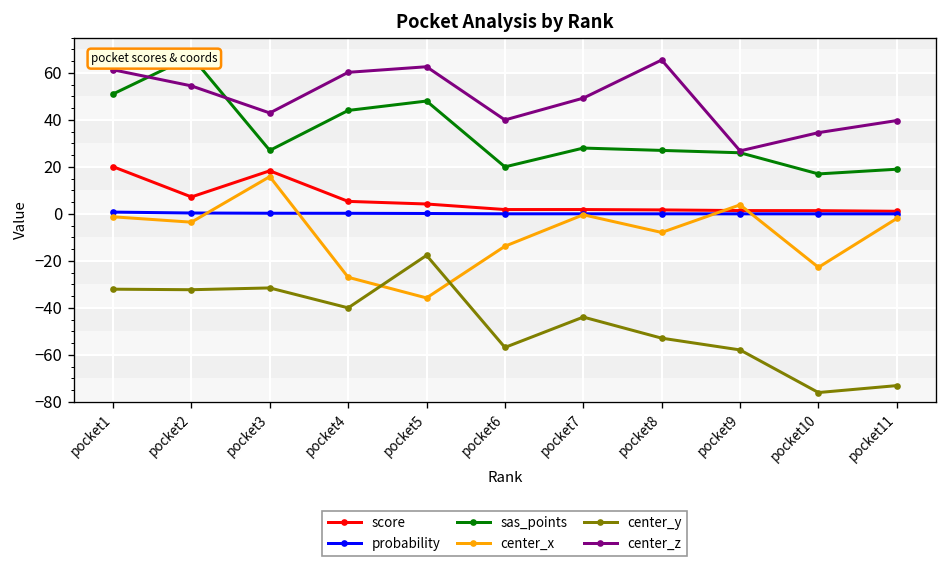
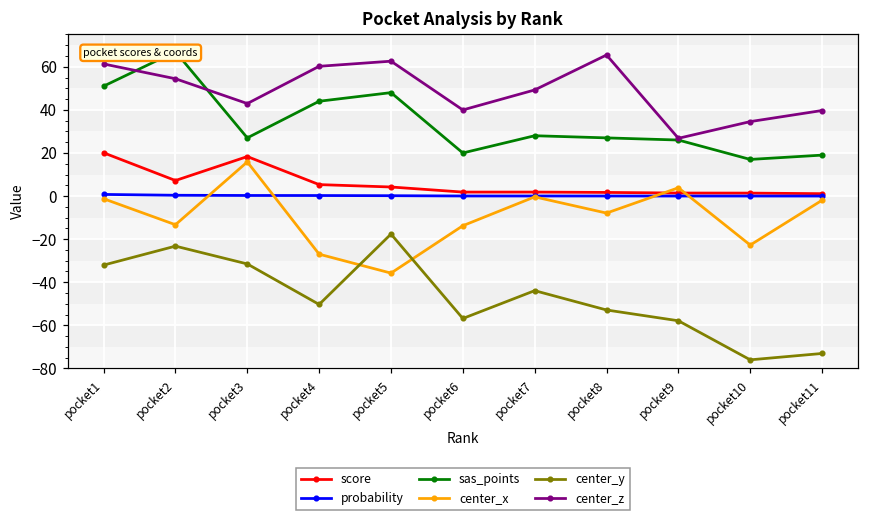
center_x, pocket2: -4 -> -13
center_y, pocket2: -32 -> -23
center_y, pocket4: -40 -> -50
